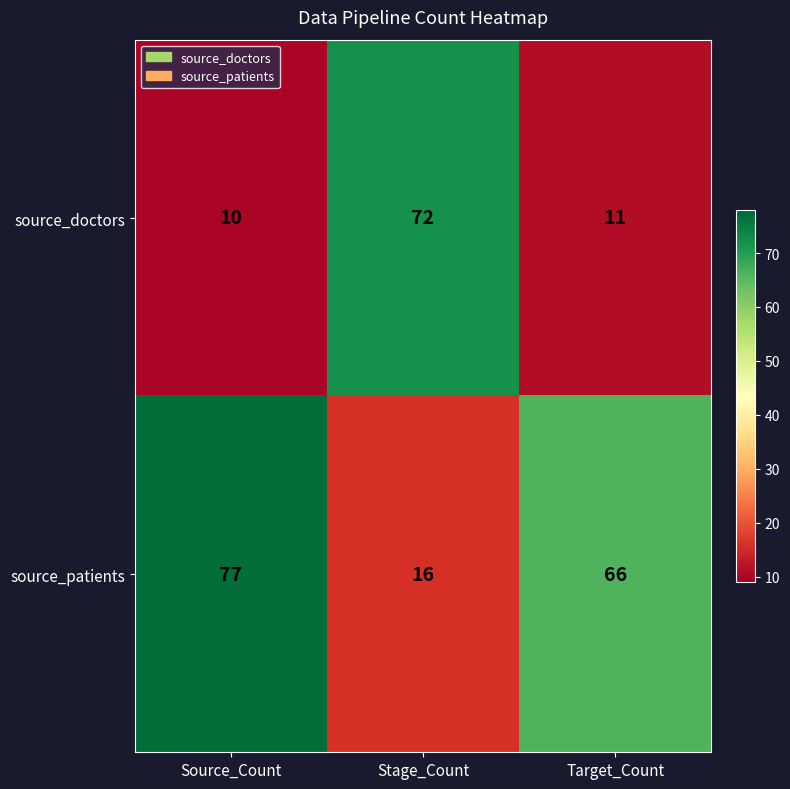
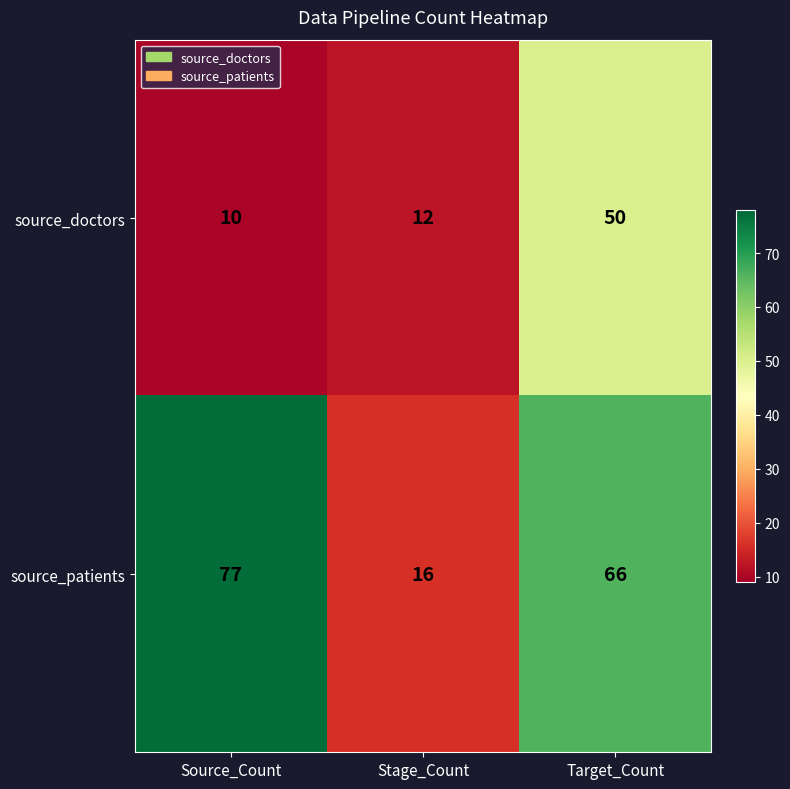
source_doctors, Stage_Count: 72 -> 12
source_doctors, Target_Count: 11 -> 50
